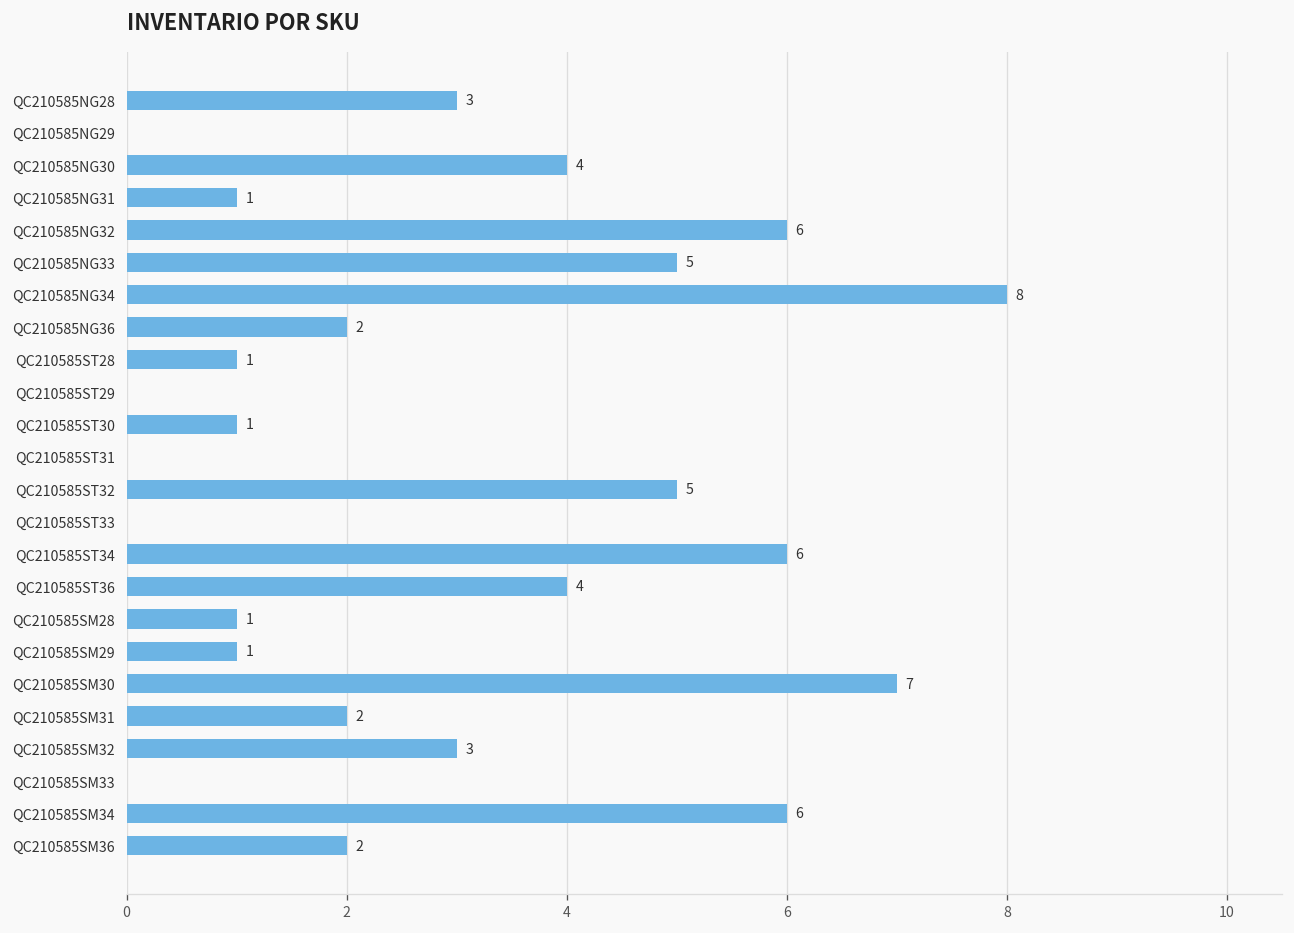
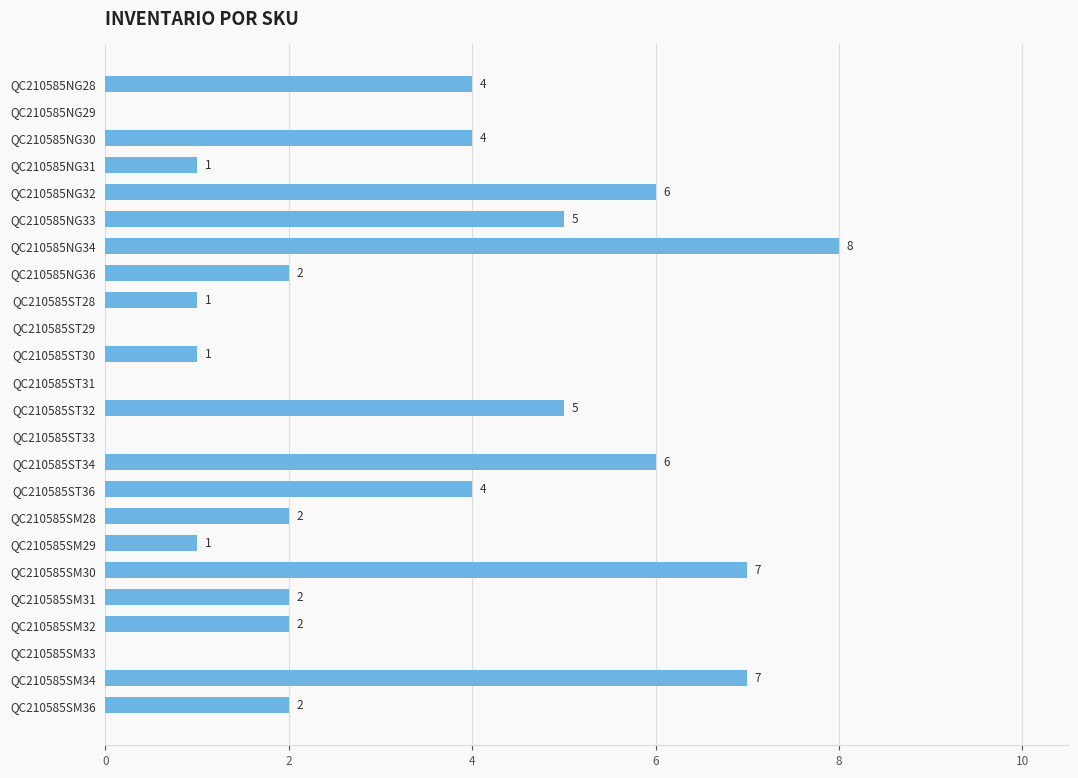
QC210585NG28: 3 -> 4
QC210585SM28: 1 -> 2
QC210585SM32: 3 -> 2
QC210585SM34: 6 -> 7
